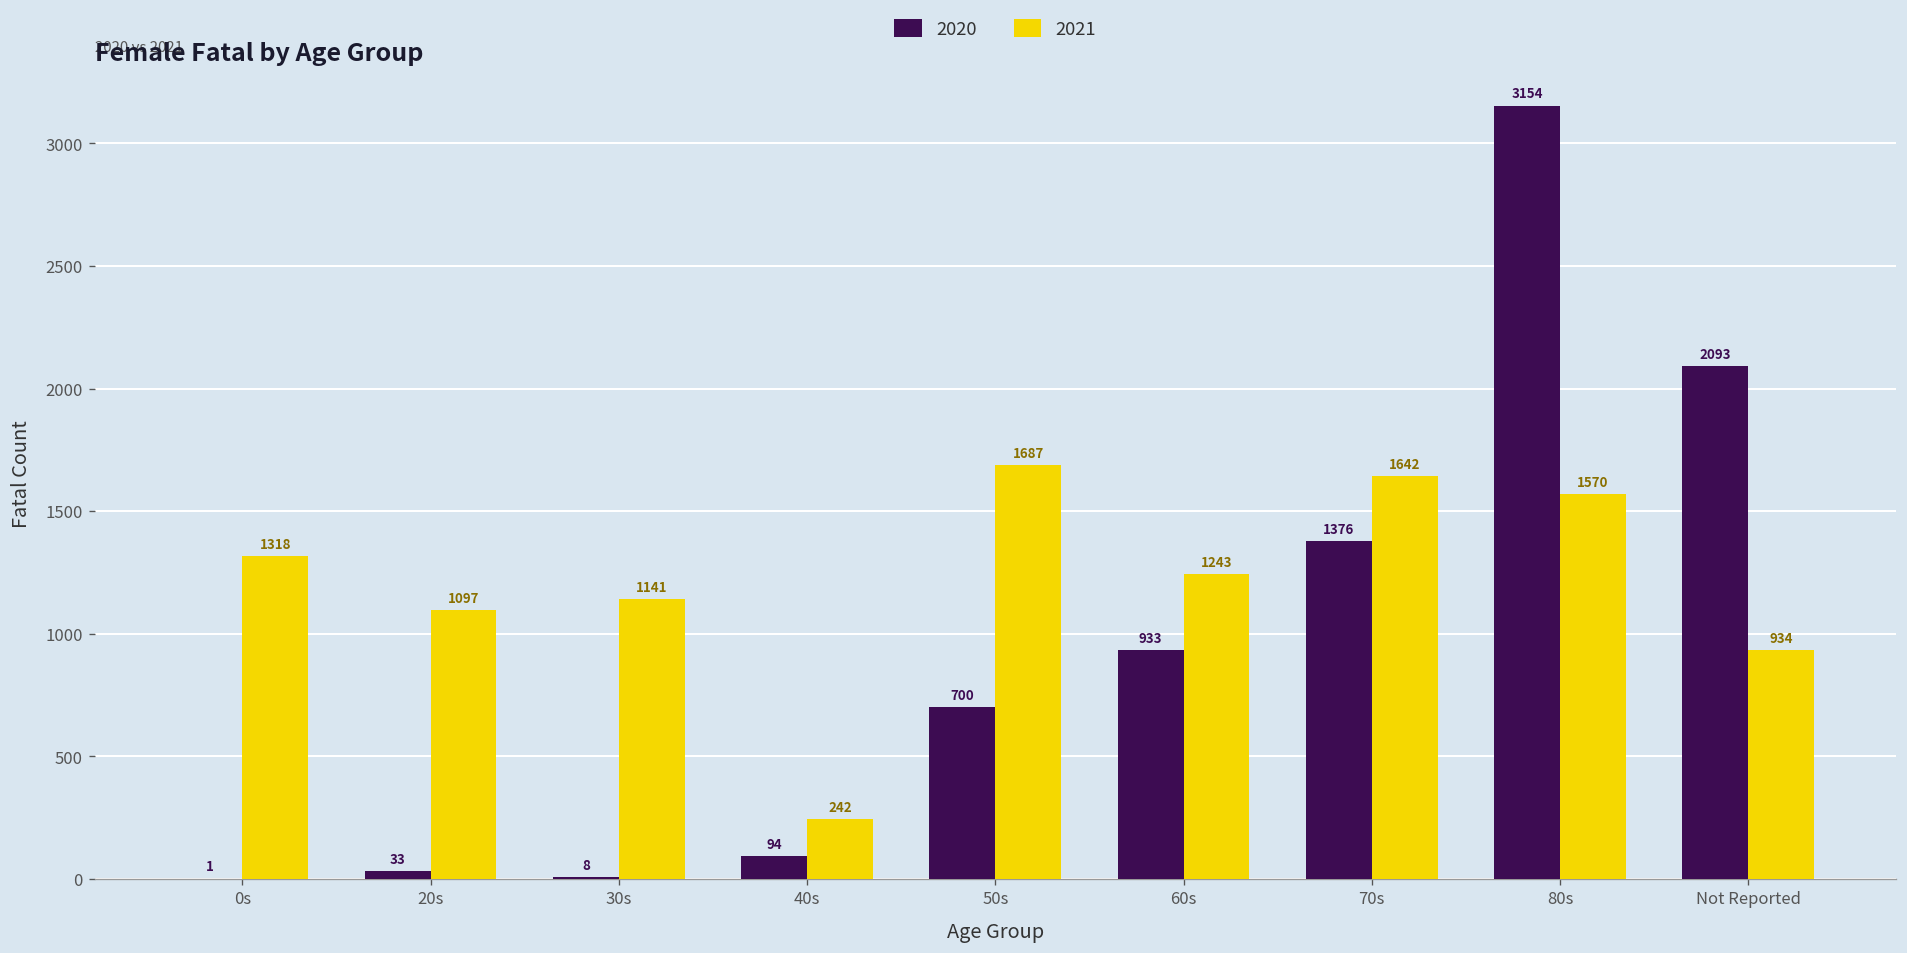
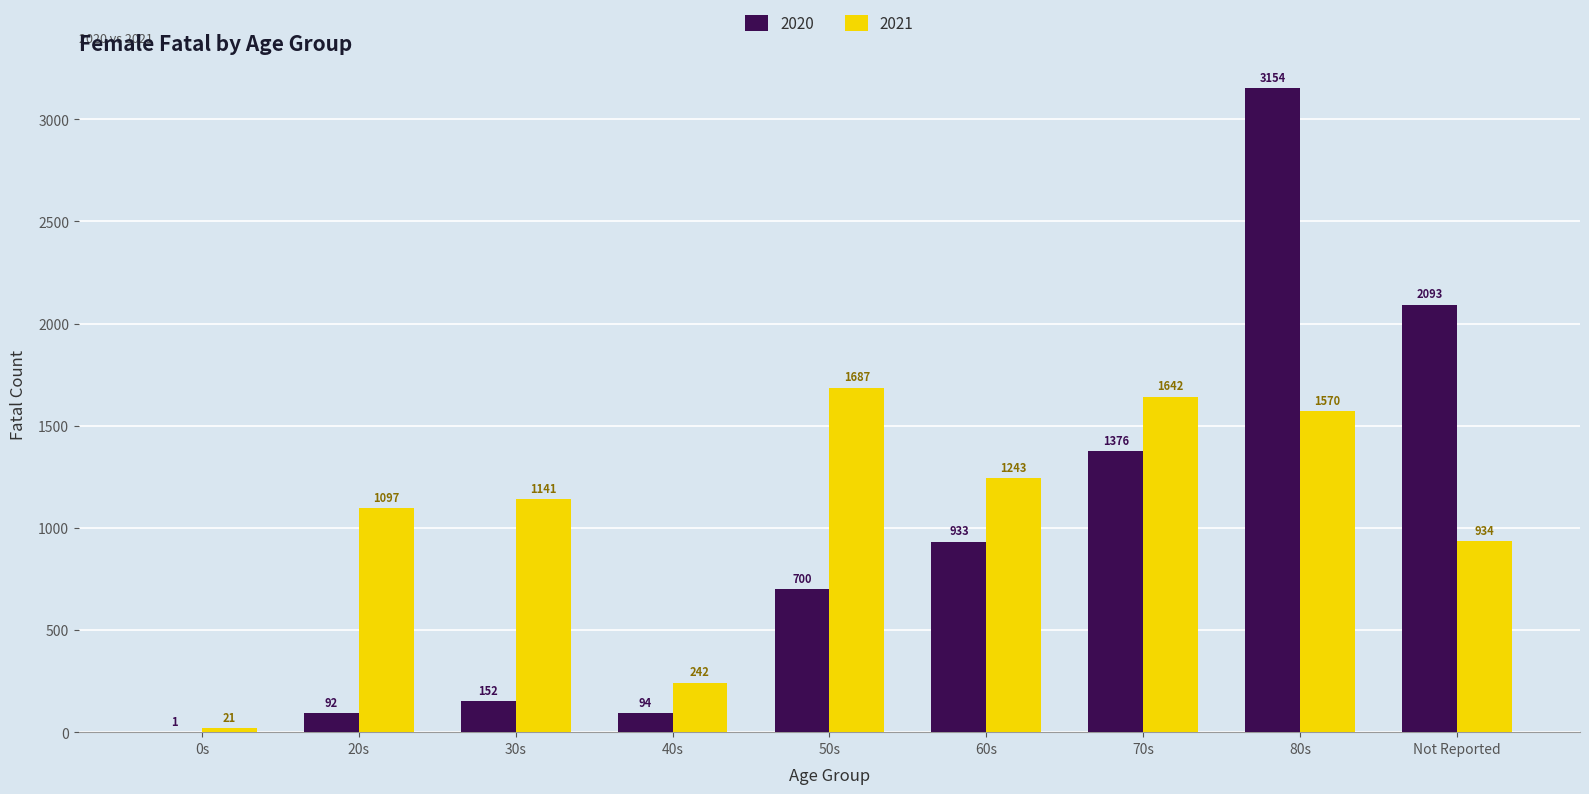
2021, 0s: 1318 -> 21
2020, 20s: 33 -> 92
2020, 30s: 8 -> 152
